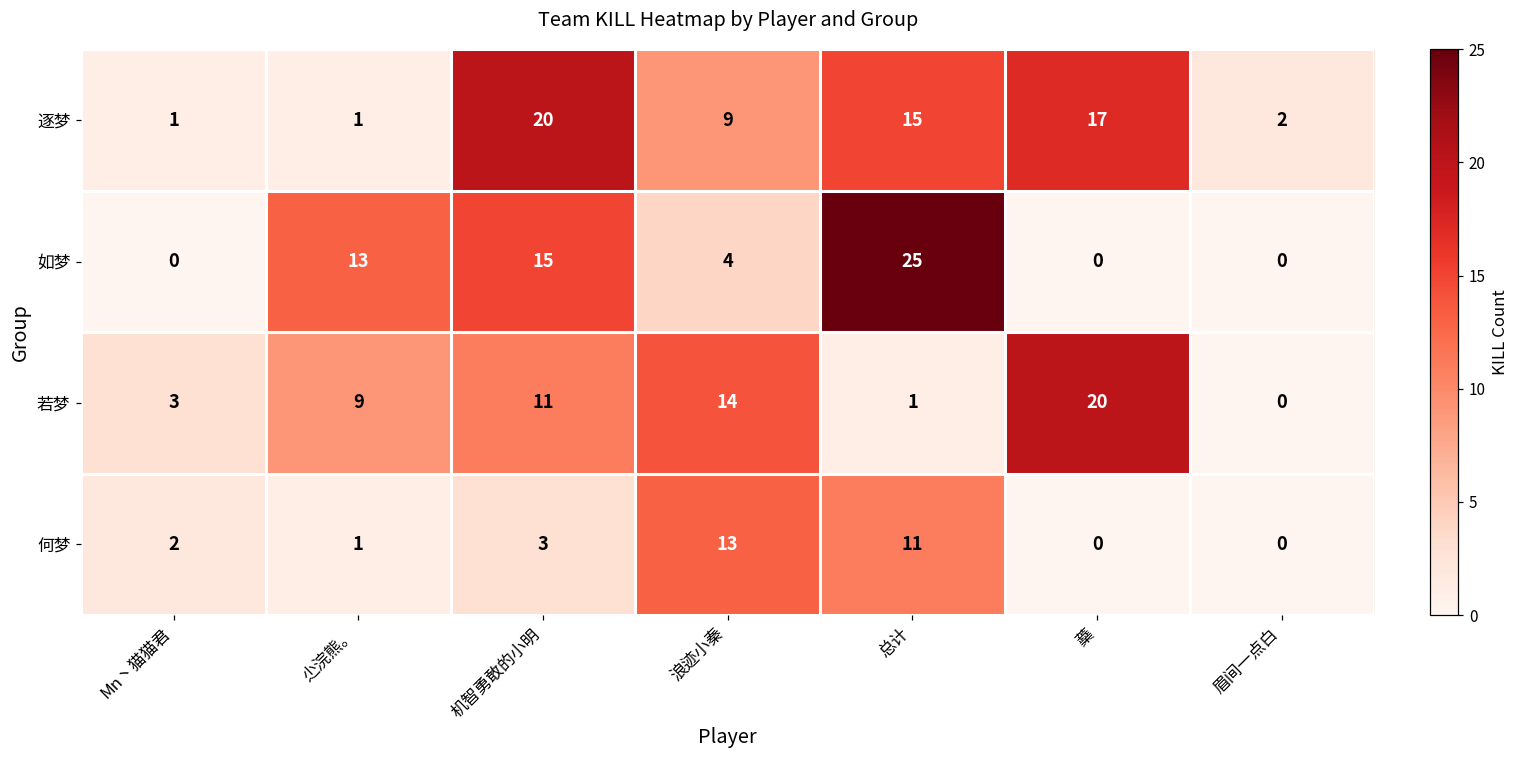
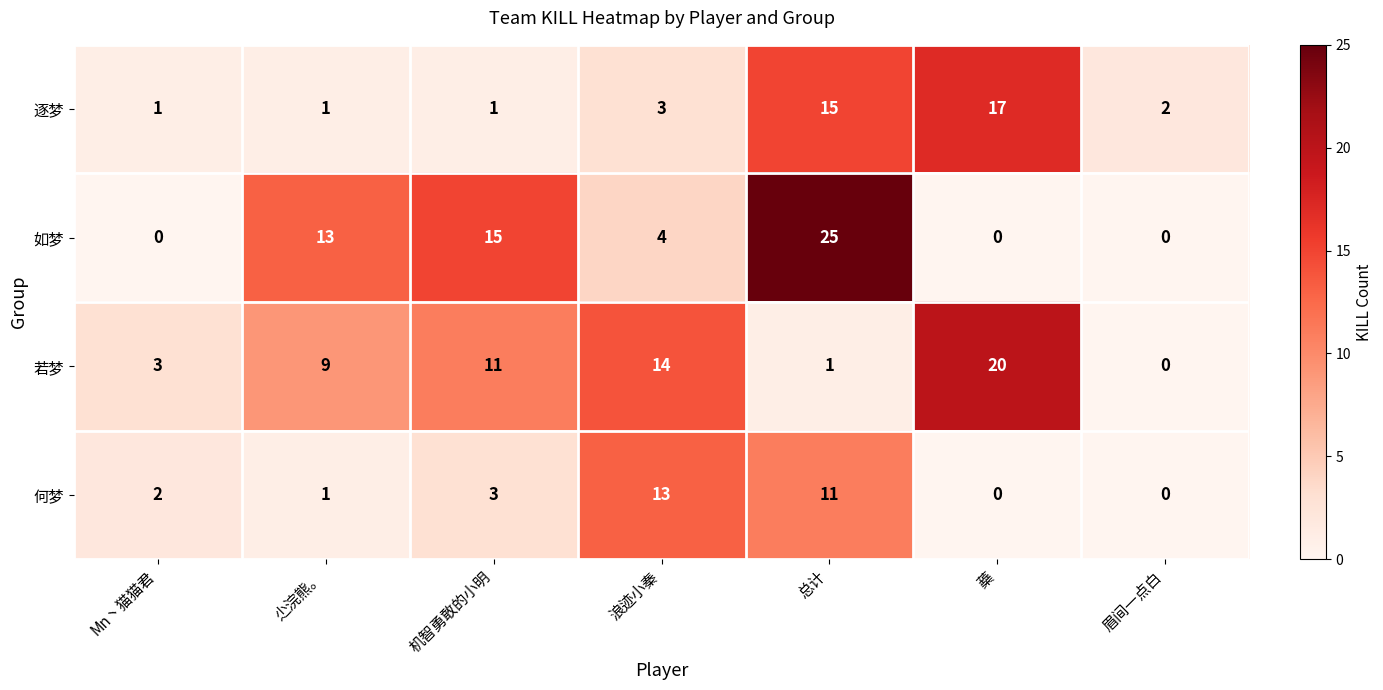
逐梦, 机智勇敢的小明: 20 -> 1
逐梦, 浪迹小秦: 9 -> 3
